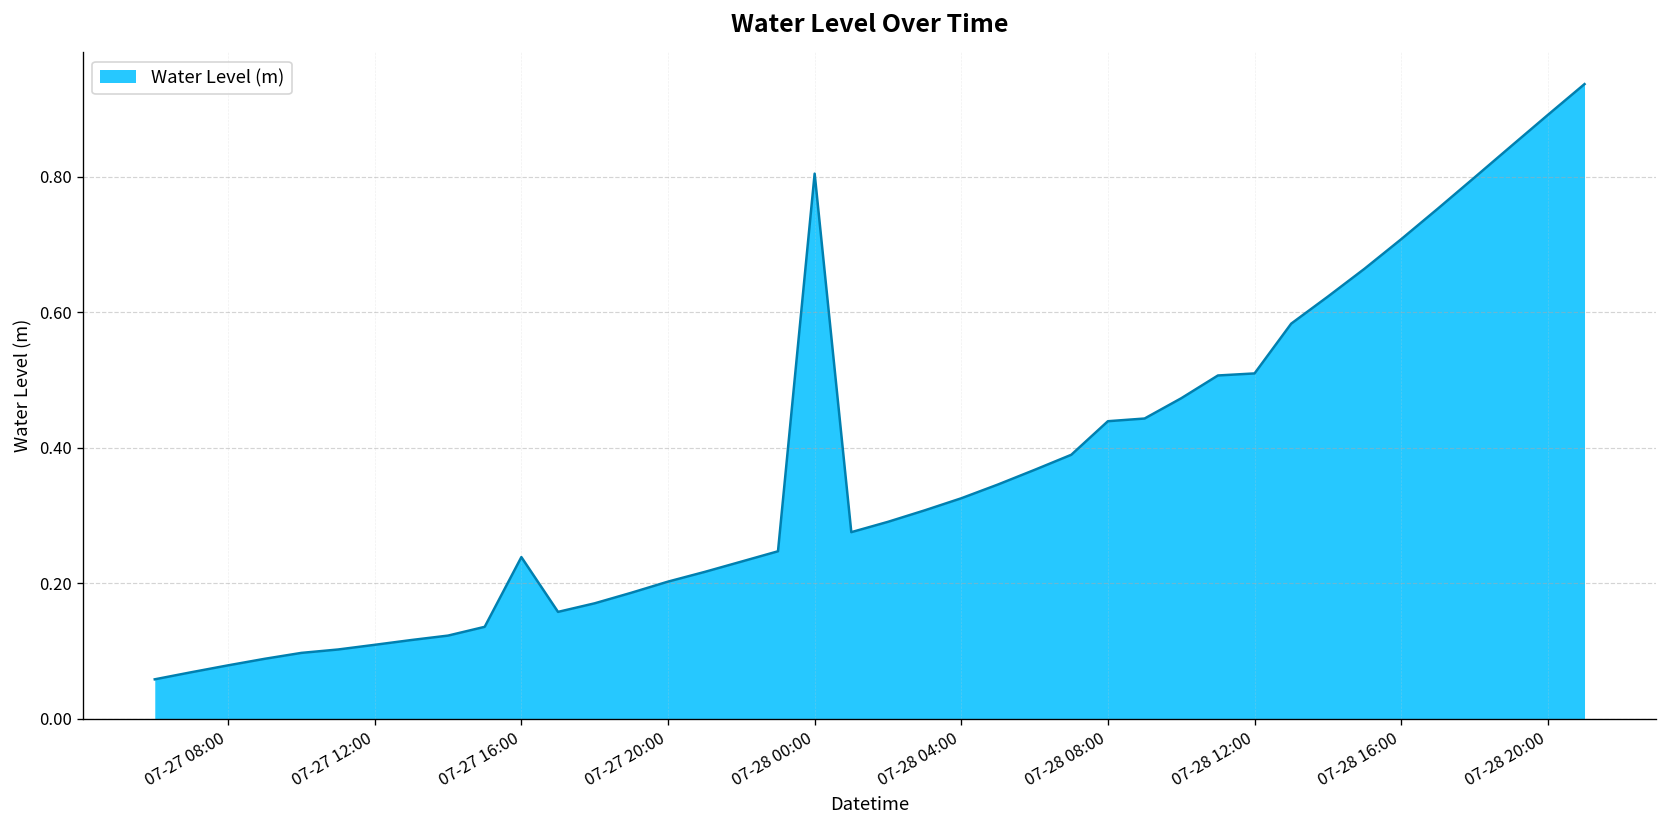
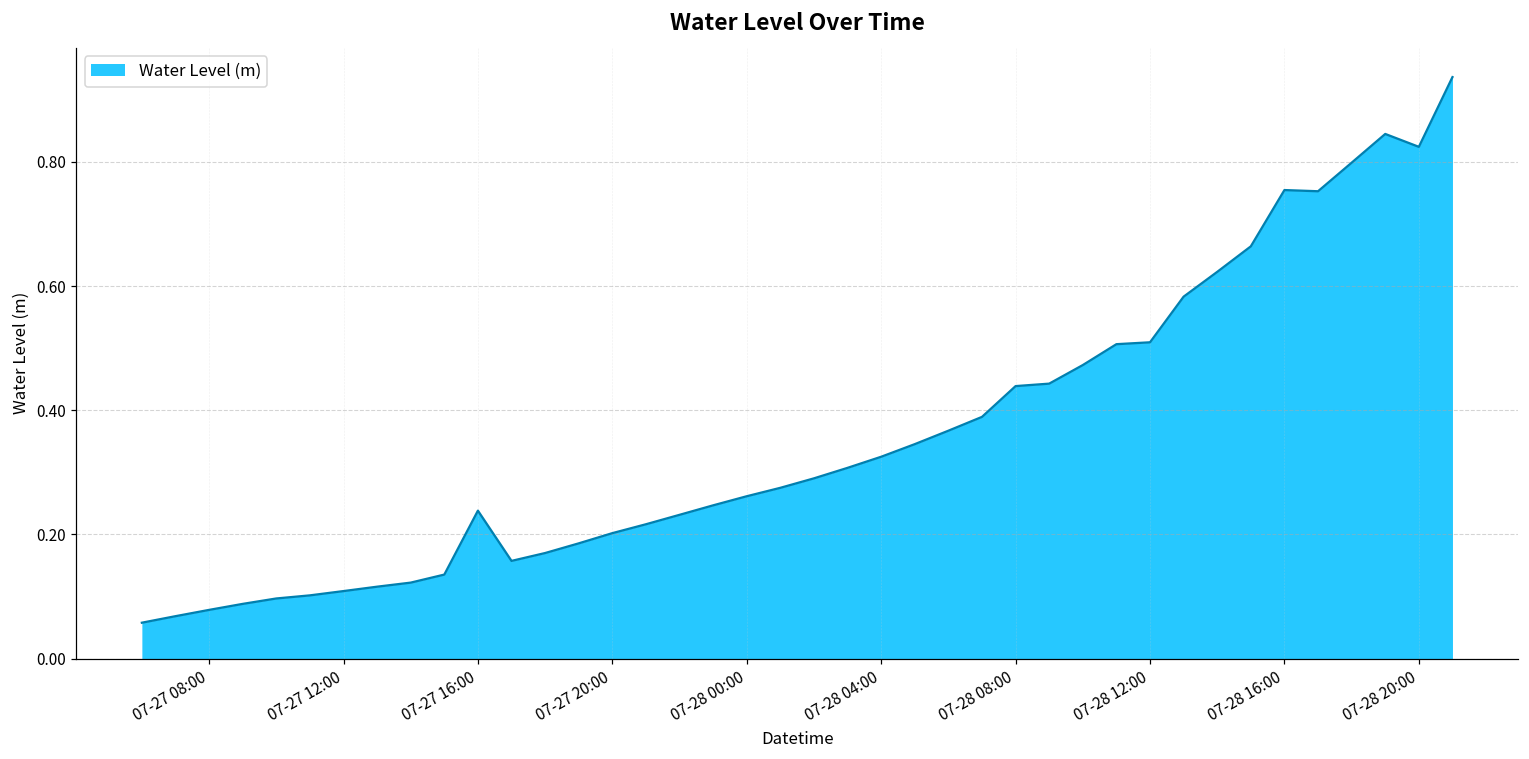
07-28 00:00: 0.80 -> 0.26
07-28 16:00: 0.71 -> 0.75
07-28 20:00: 0.89 -> 0.82
